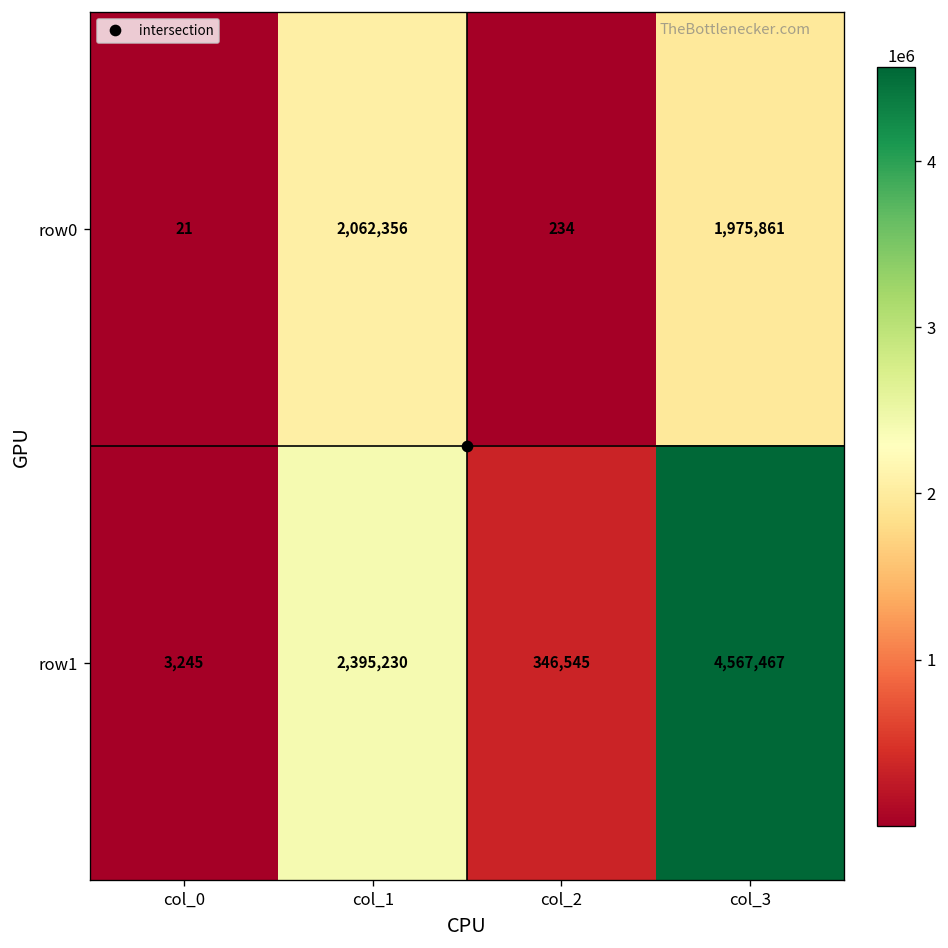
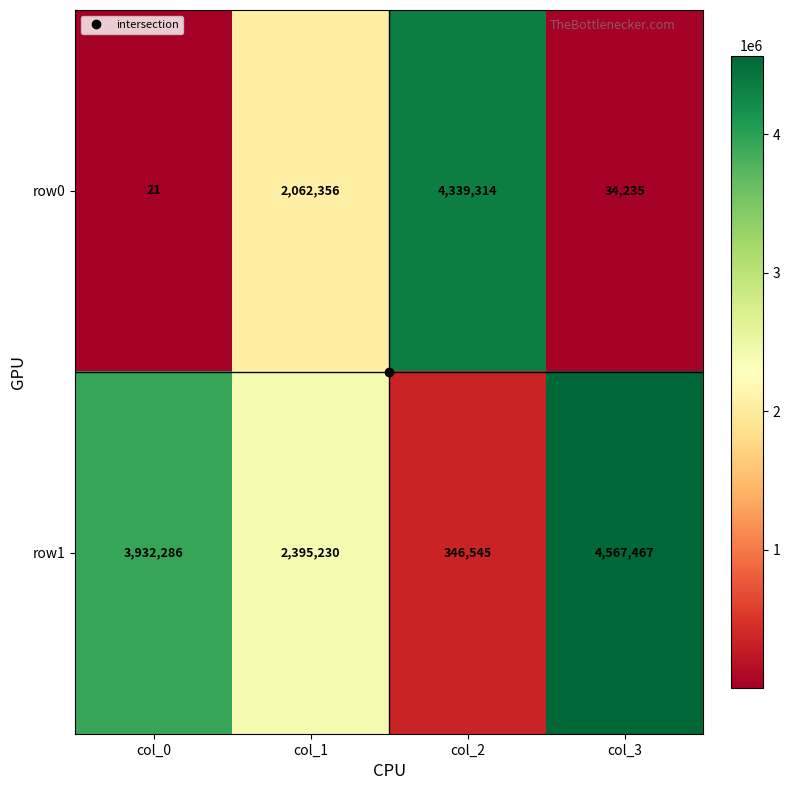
row0, col_2: 234 -> 4,339,314
row0, col_3: 1,975,861 -> 34,235
row1, col_0: 3,245 -> 3,932,286
